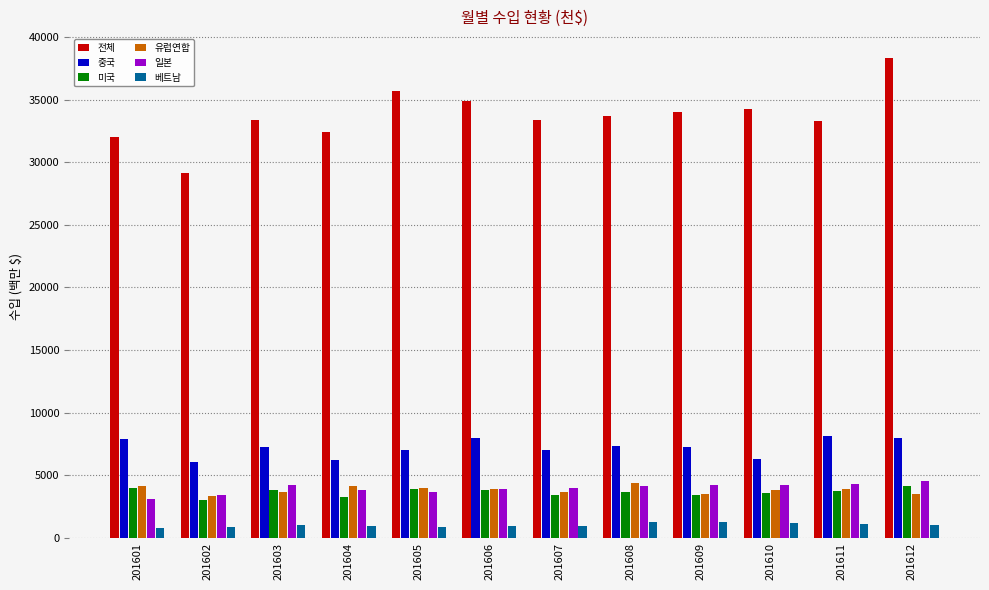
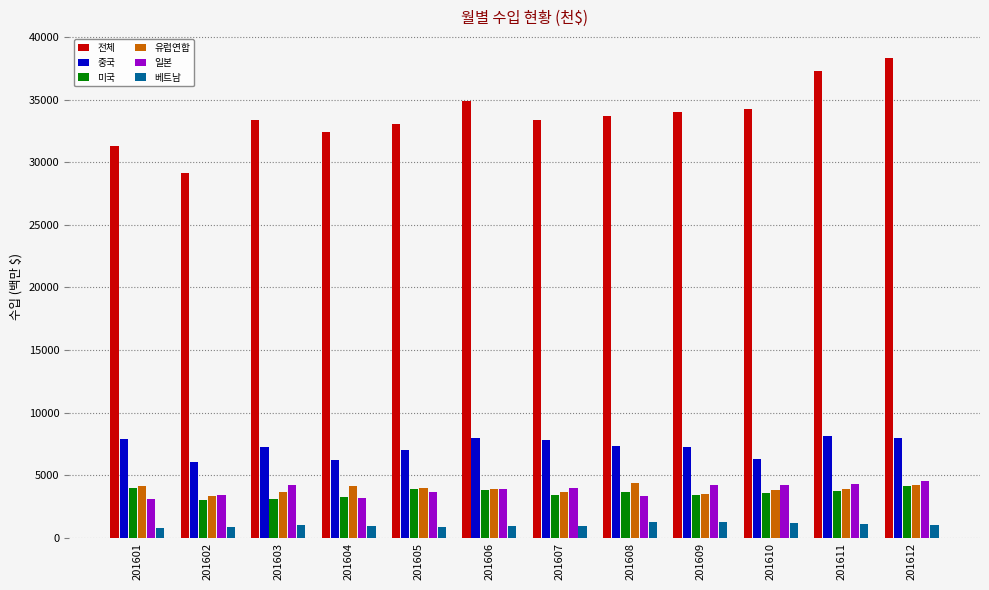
전체, 201601: 32000 -> 31300
미국, 201603: 3800 -> 3100
일본, 201604: 3800 -> 3200
전체, 201605: 35700 -> 33000
중국, 201607: 7000 -> 7800
일본, 201608: 4200 -> 3300
전체, 201611: 33300 -> 37200
유럽연합, 201612: 3500 -> 4200
